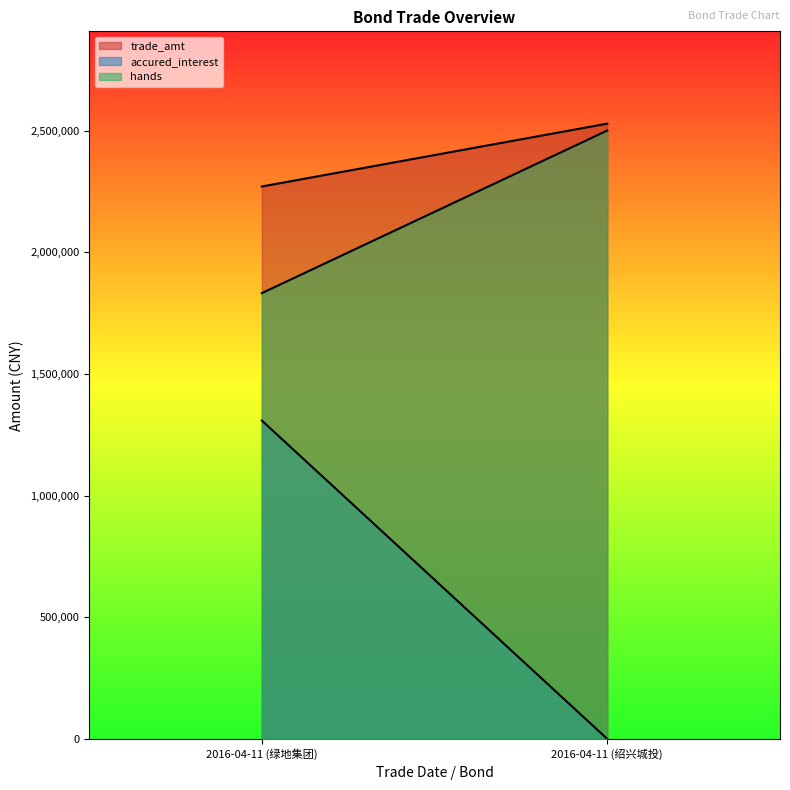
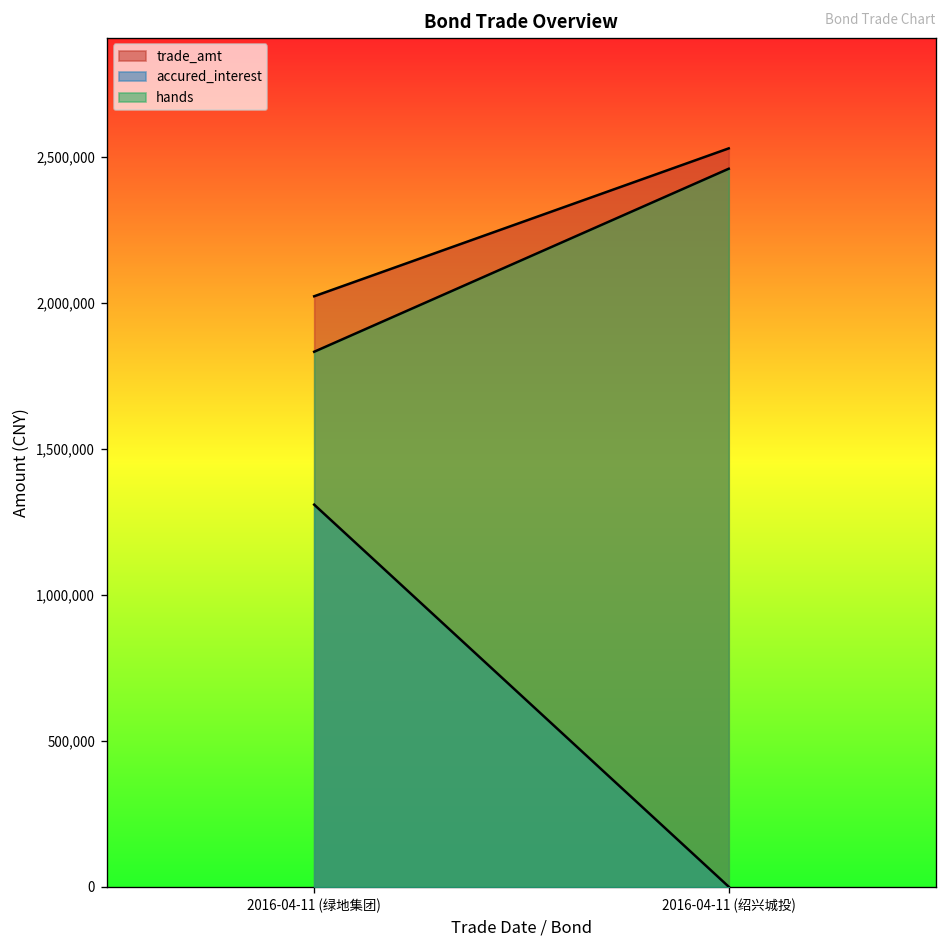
trade_amt, 2016-04-11 (绿地集团): 2,270,000 -> 2,020,000
hands, 2016-04-11 (绍兴城投): 2,500,000 -> 2,460,000
